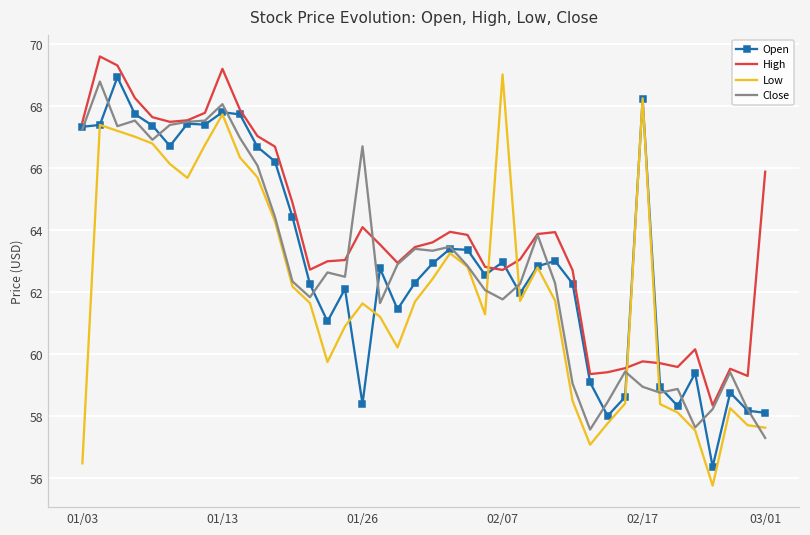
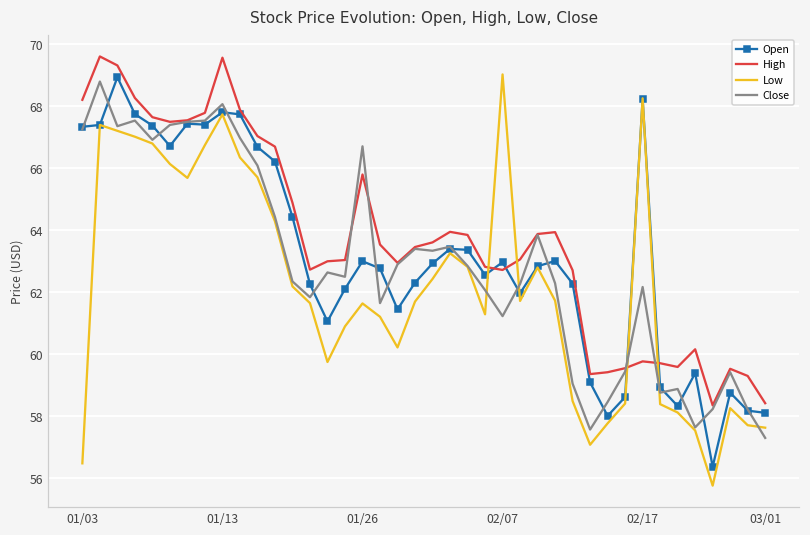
High, 01/03: 67.5 -> 68.2
High, 01/13: 69.2 -> 69.6
Open, 01/26: 58.4 -> 63.0
High, 01/26: 64.1 -> 65.8
Close, 02/07: 61.8 -> 61.2
Close, 02/17: 59.0 -> 62.2
High, 03/01: 65.9 -> 58.4
